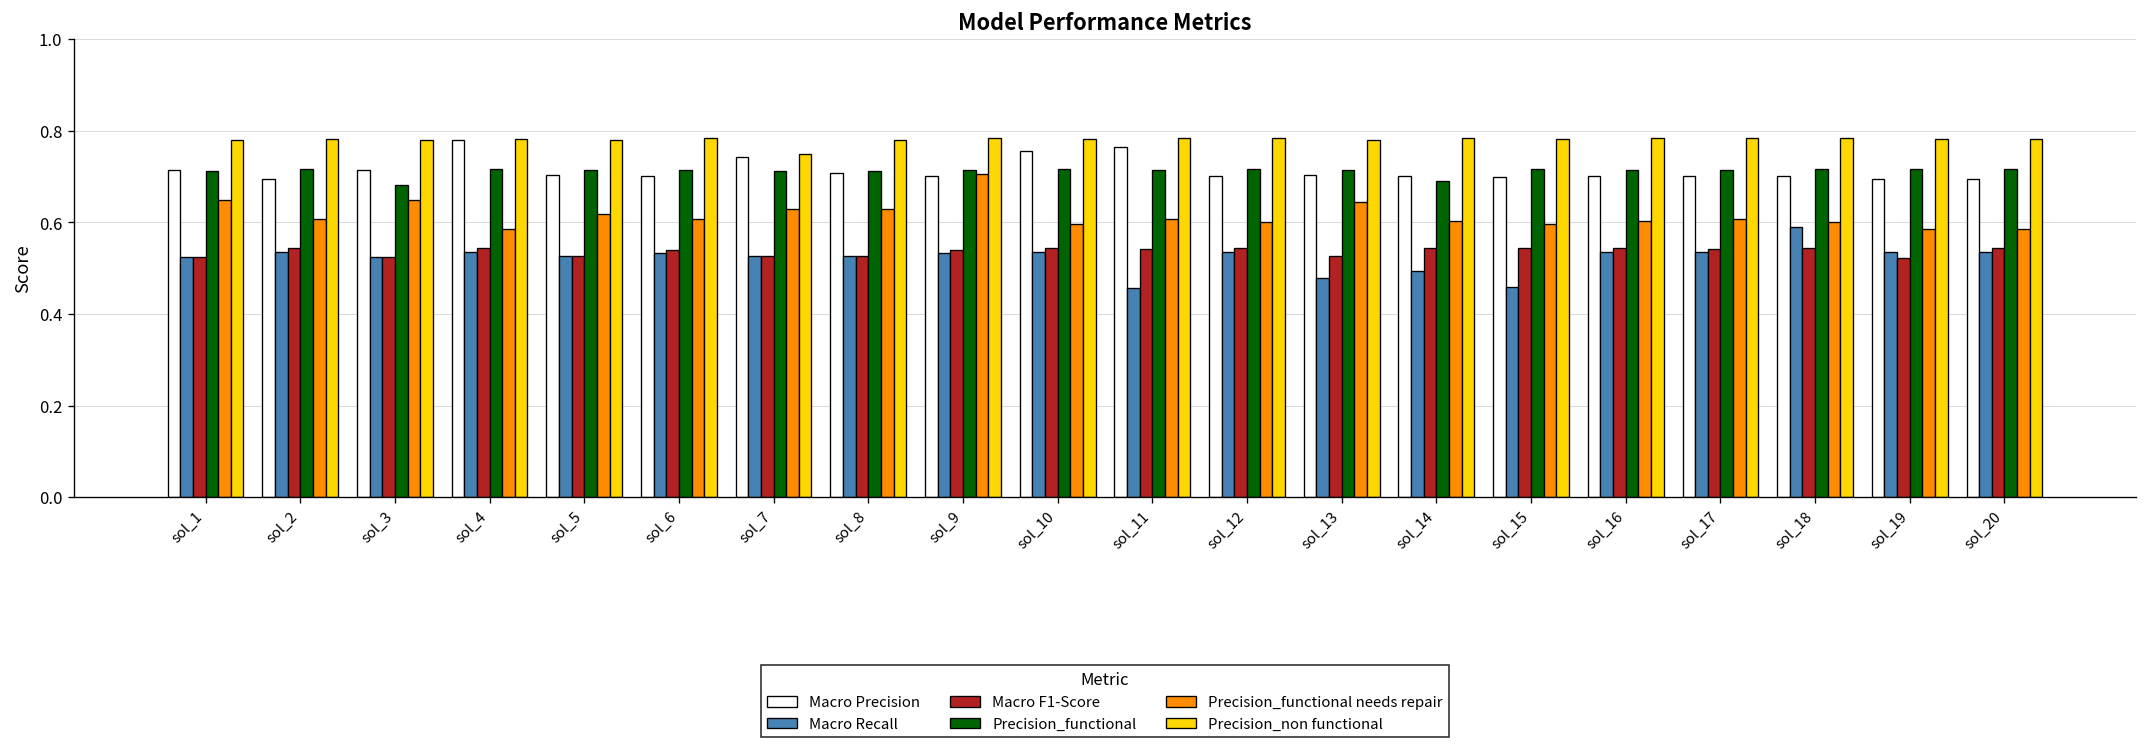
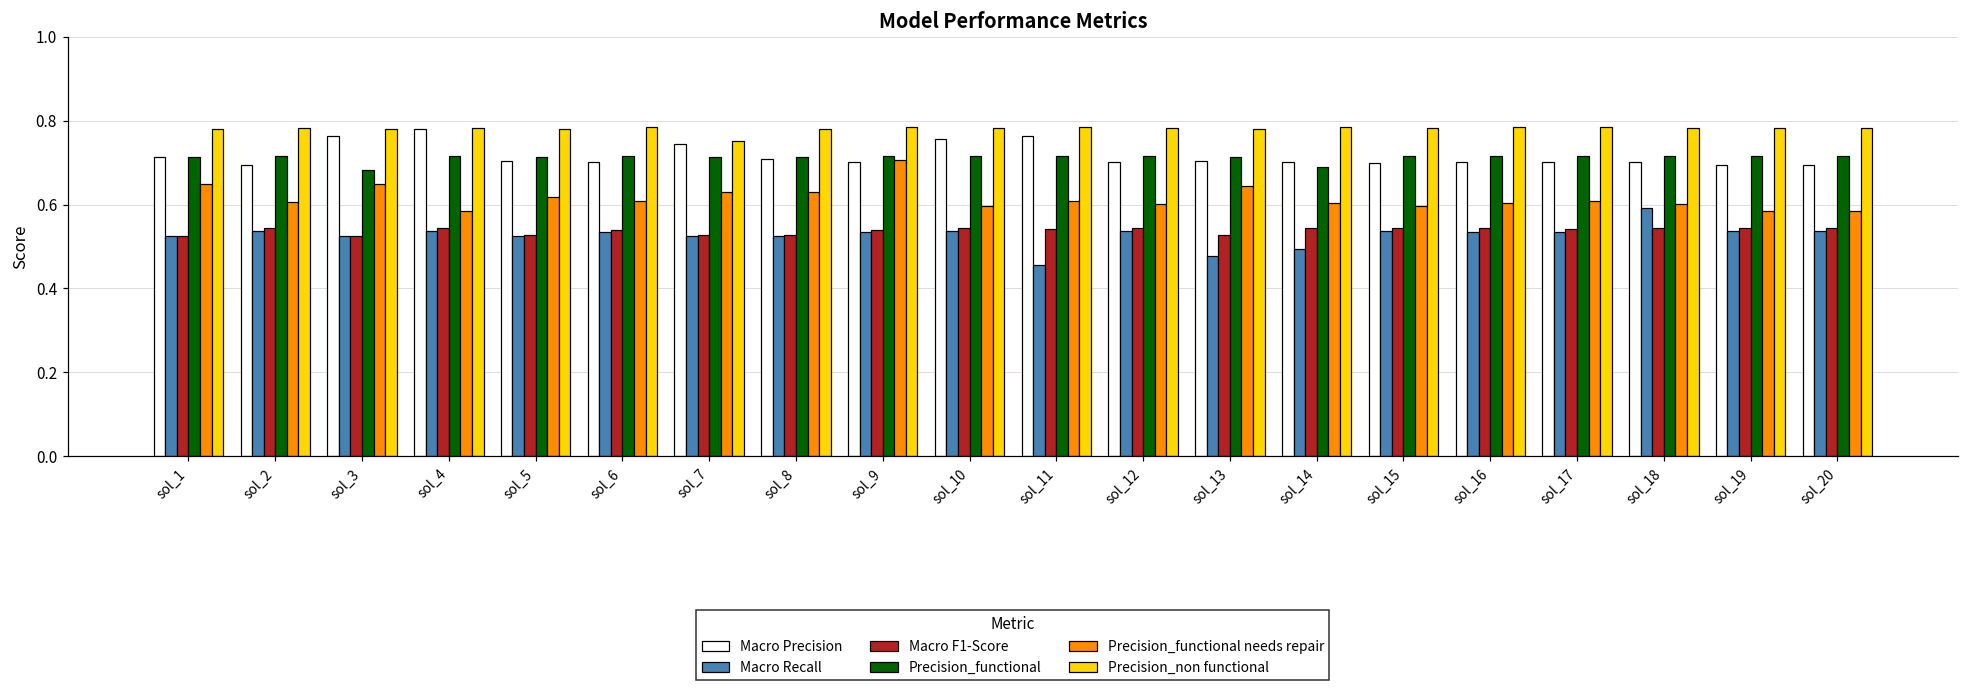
Macro Precision, sol_3: 0.71 -> 0.76
Macro Recall, sol_15: 0.46 -> 0.54
Macro F1-Score, sol_19: 0.52 -> 0.54
